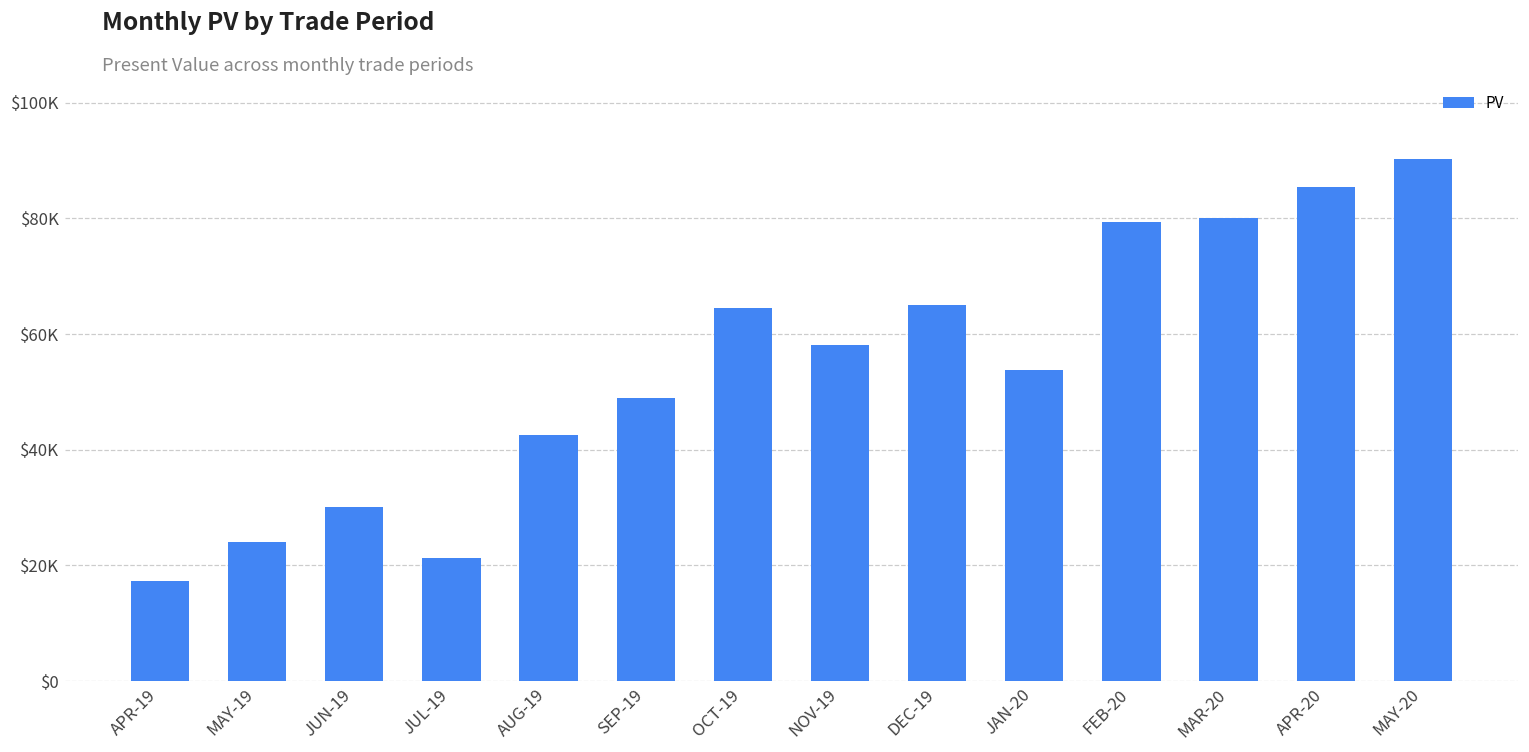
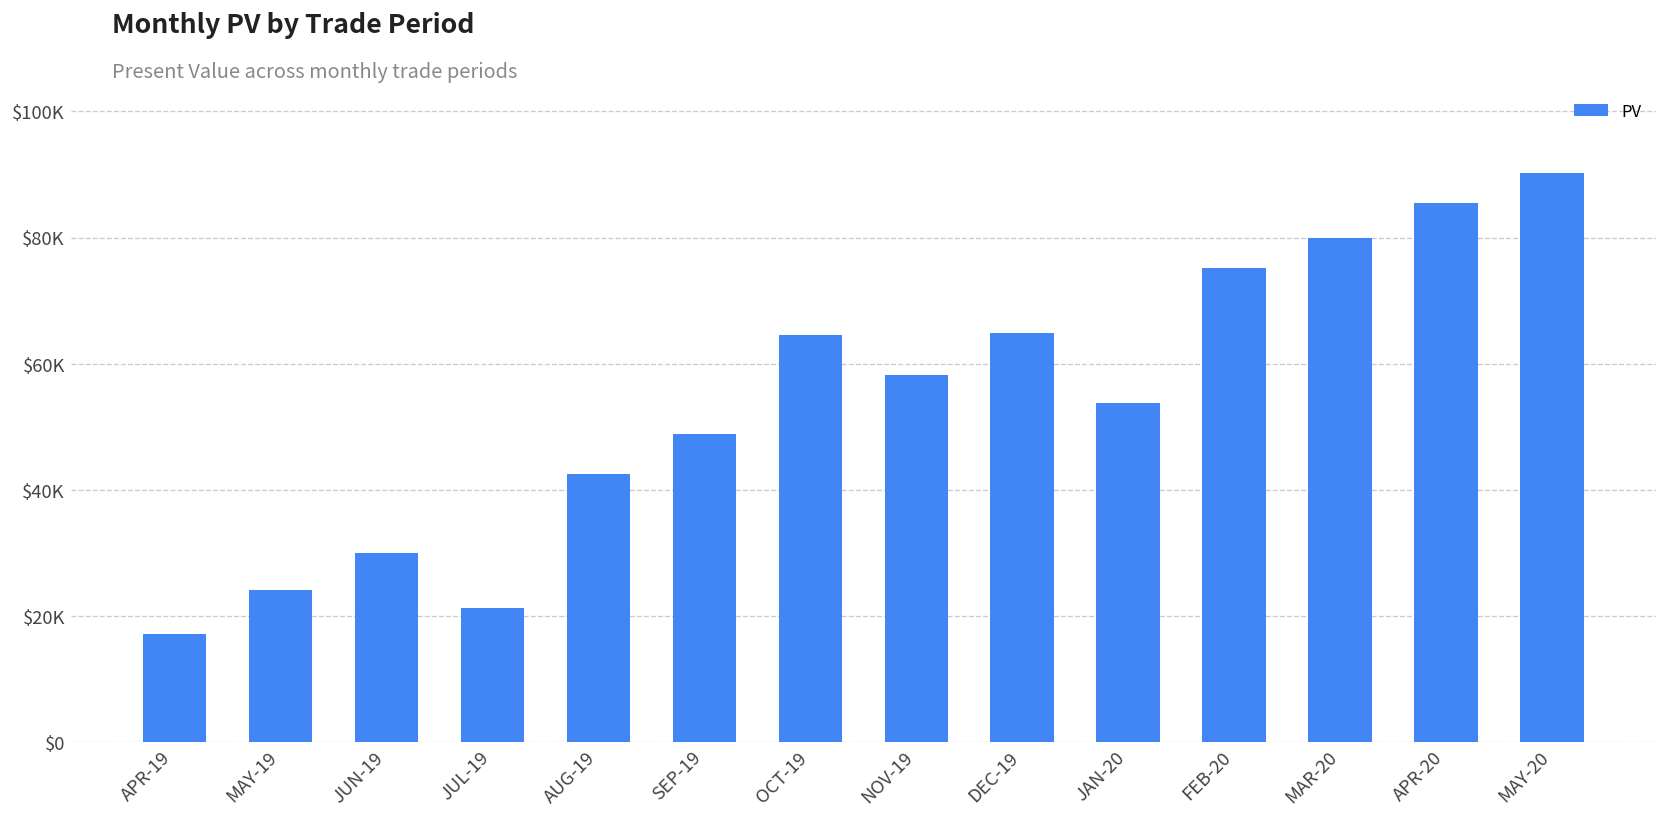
FEB-20: $79000 -> $75000
